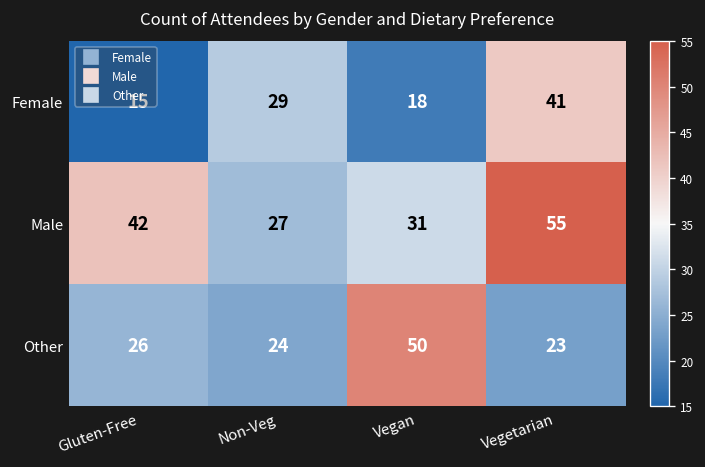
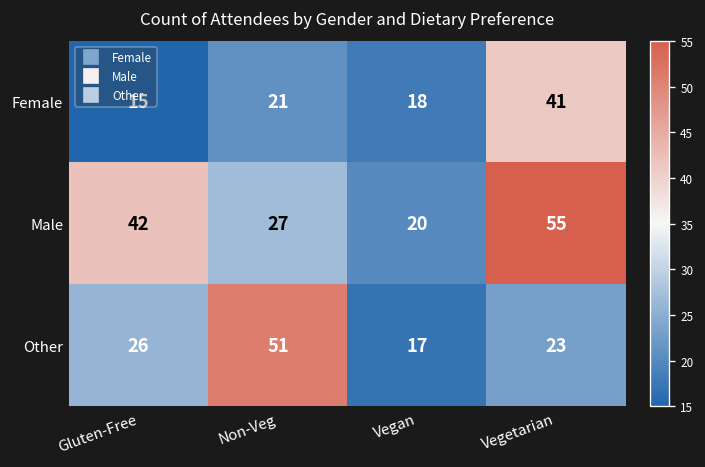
Female, Non-Veg: 29 -> 21
Male, Vegan: 31 -> 20
Other, Non-Veg: 24 -> 51
Other, Vegan: 50 -> 17
